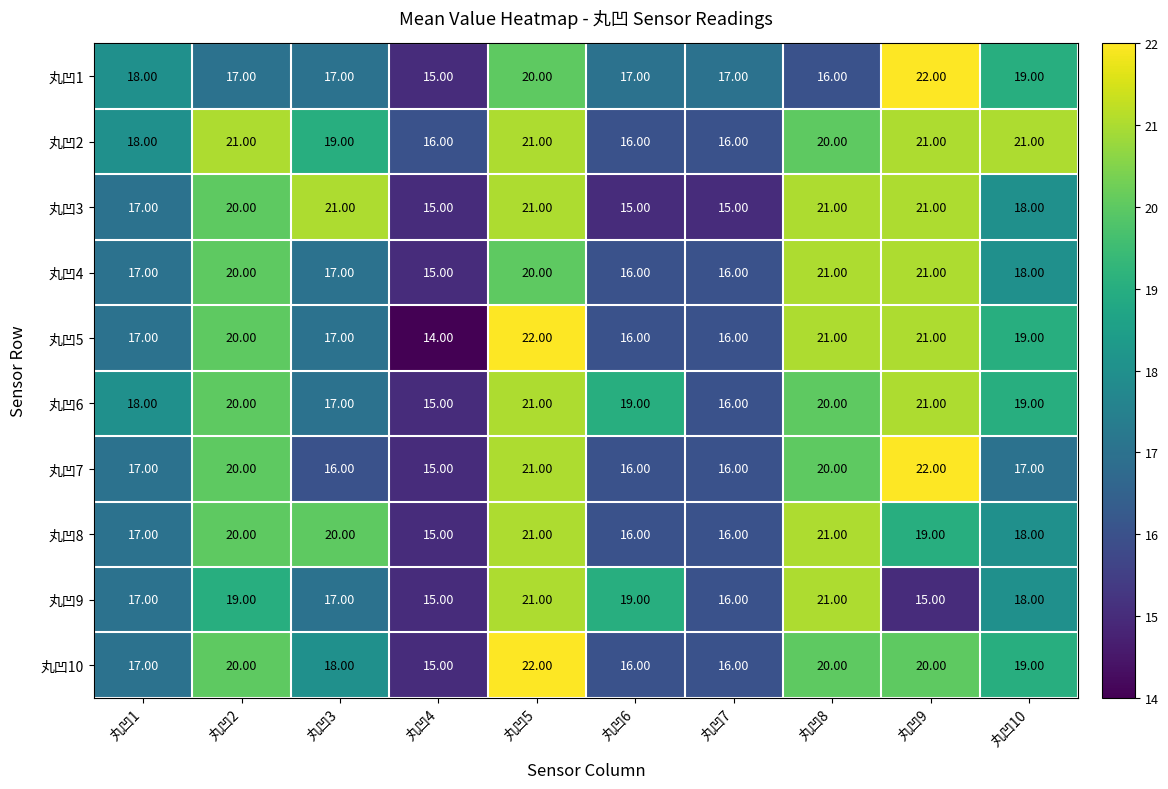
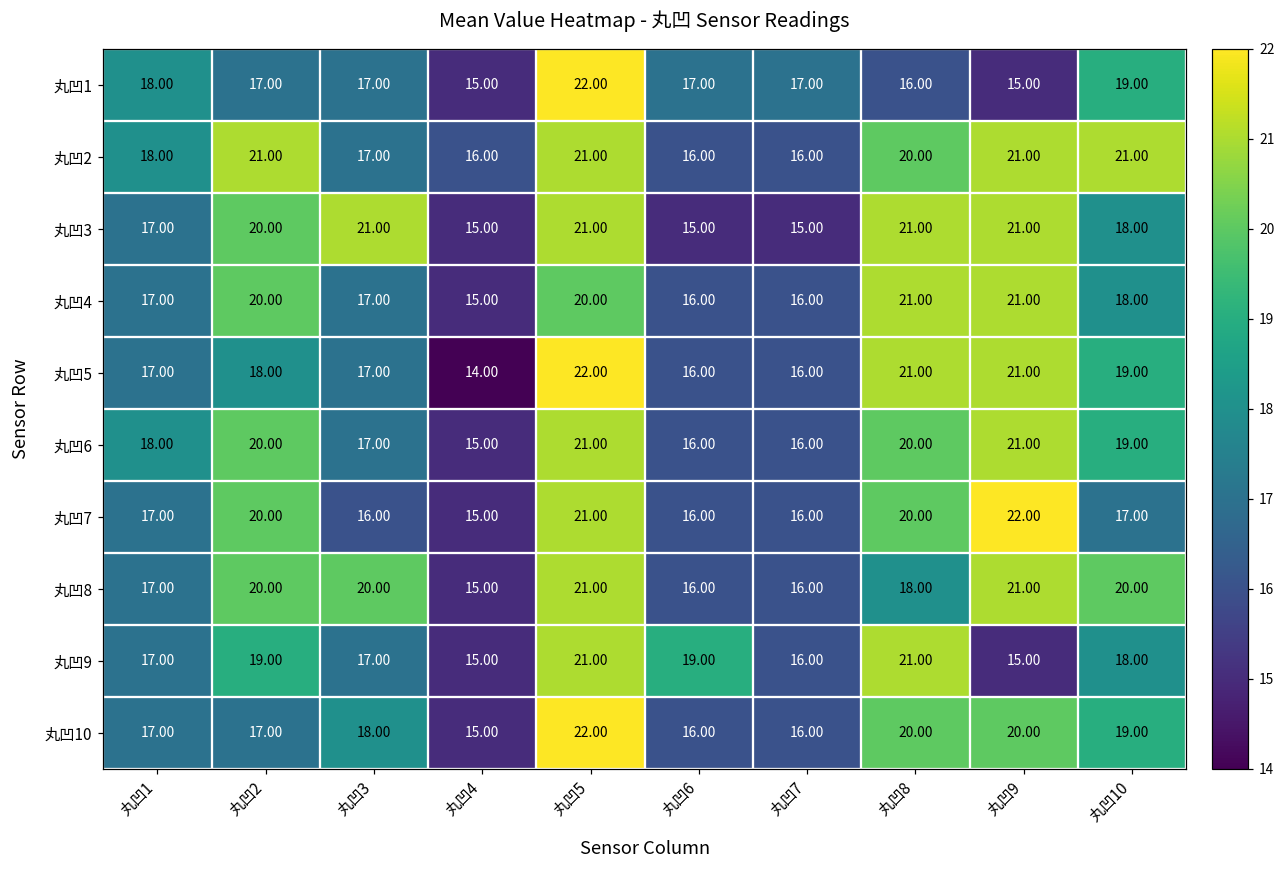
丸凹1, 丸凹5: 20.00 -> 22.00
丸凹1, 丸凹9: 22.00 -> 15.00
丸凹2, 丸凹3: 19.00 -> 17.00
丸凹5, 丸凹2: 20.00 -> 18.00
丸凹6, 丸凹6: 19.00 -> 16.00
丸凹8, 丸凹8: 21.00 -> 18.00
丸凹8, 丸凹9: 19.00 -> 21.00
丸凹8, 丸凹10: 18.00 -> 20.00
丸凹10, 丸凹2: 20.00 -> 17.00
